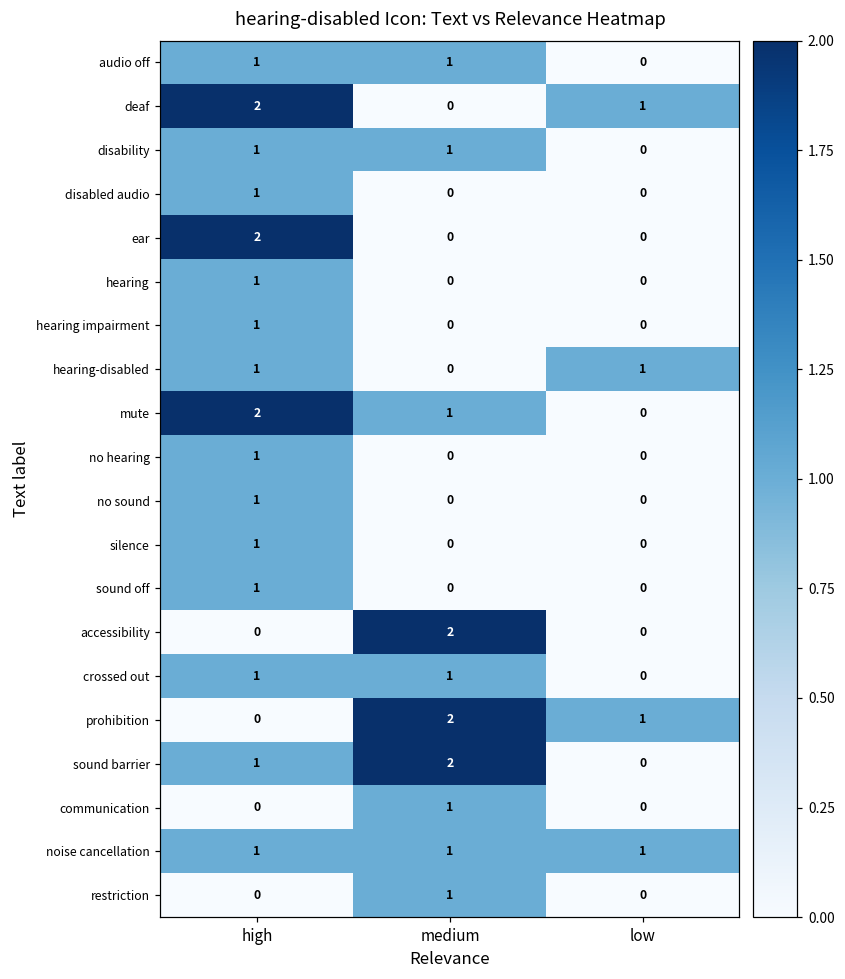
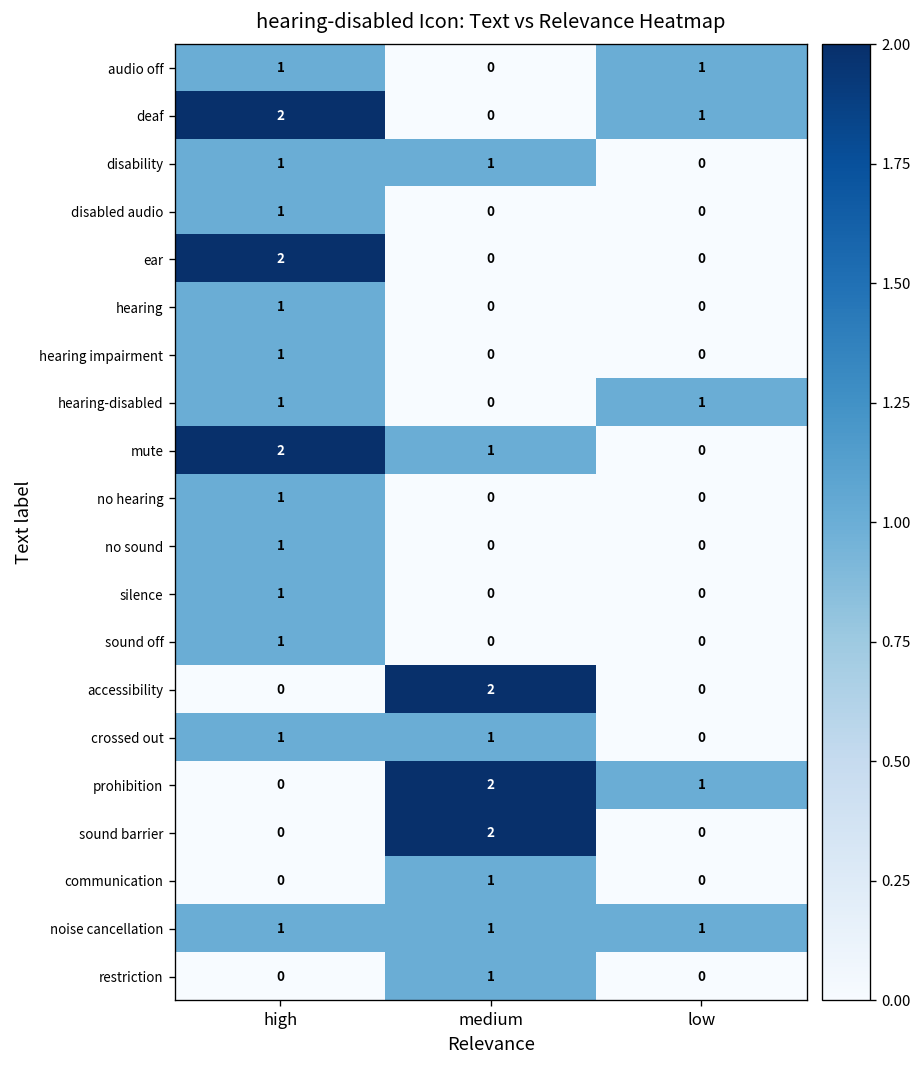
audio off, medium: 1 -> 0
audio off, low: 0 -> 1
sound barrier, high: 1 -> 0
